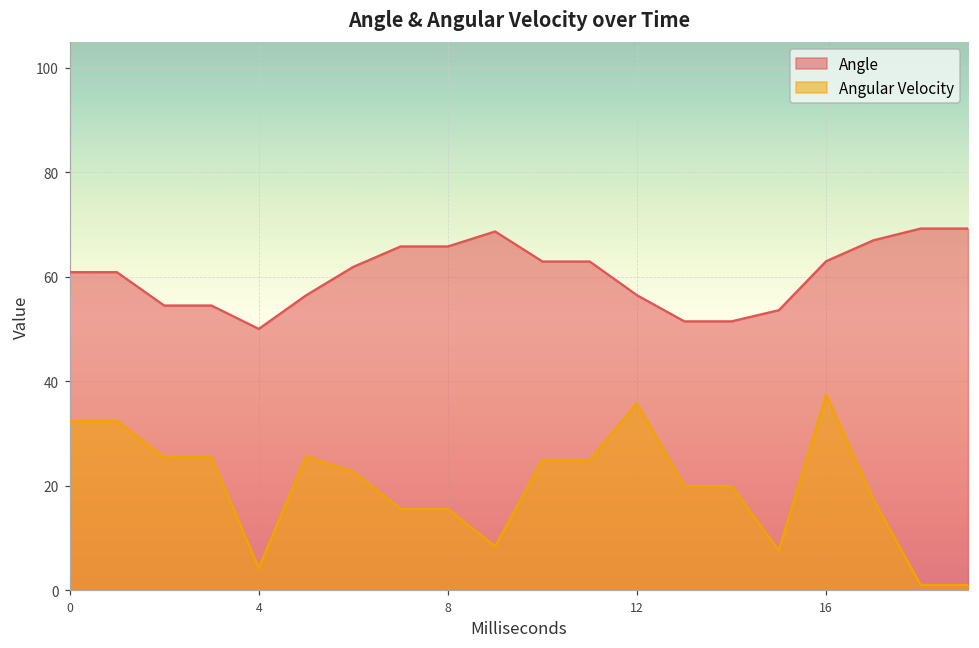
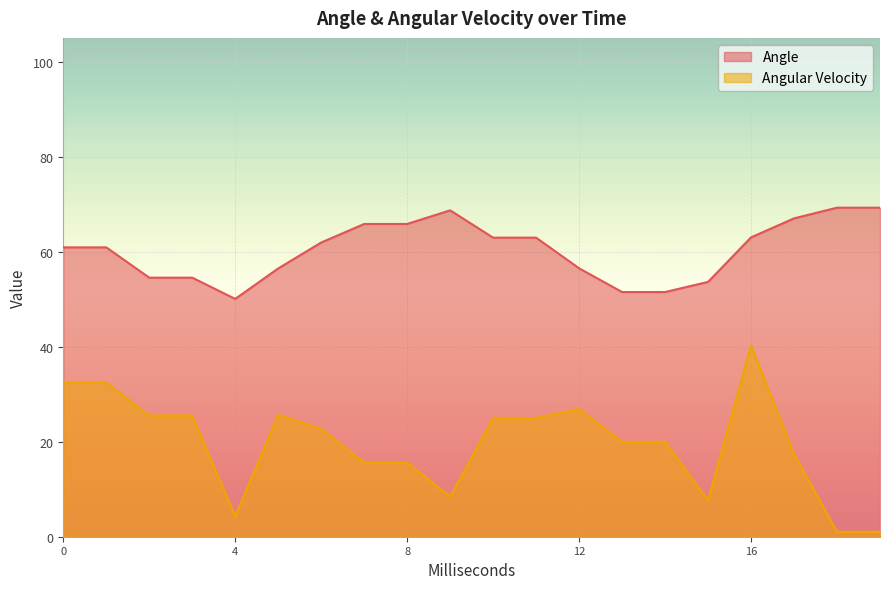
Angular Velocity, 12: 36 -> 27
Angular Velocity, 16: 37 -> 40
